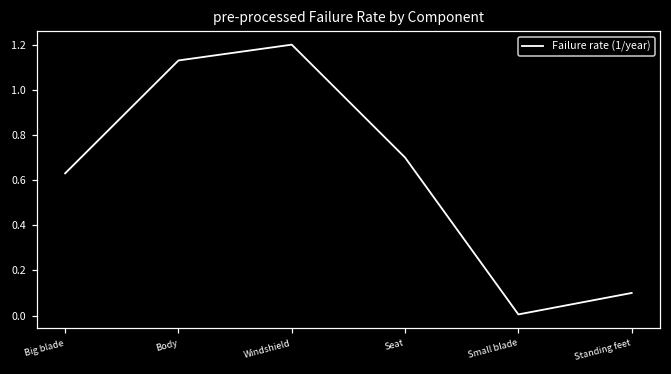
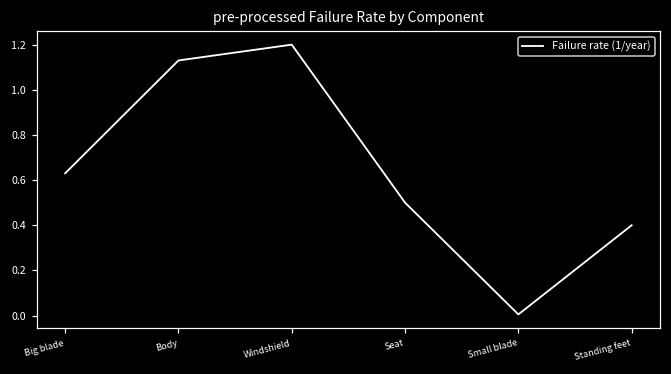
Seat: 0.7 -> 0.5
Standing feet: 0.1 -> 0.4
